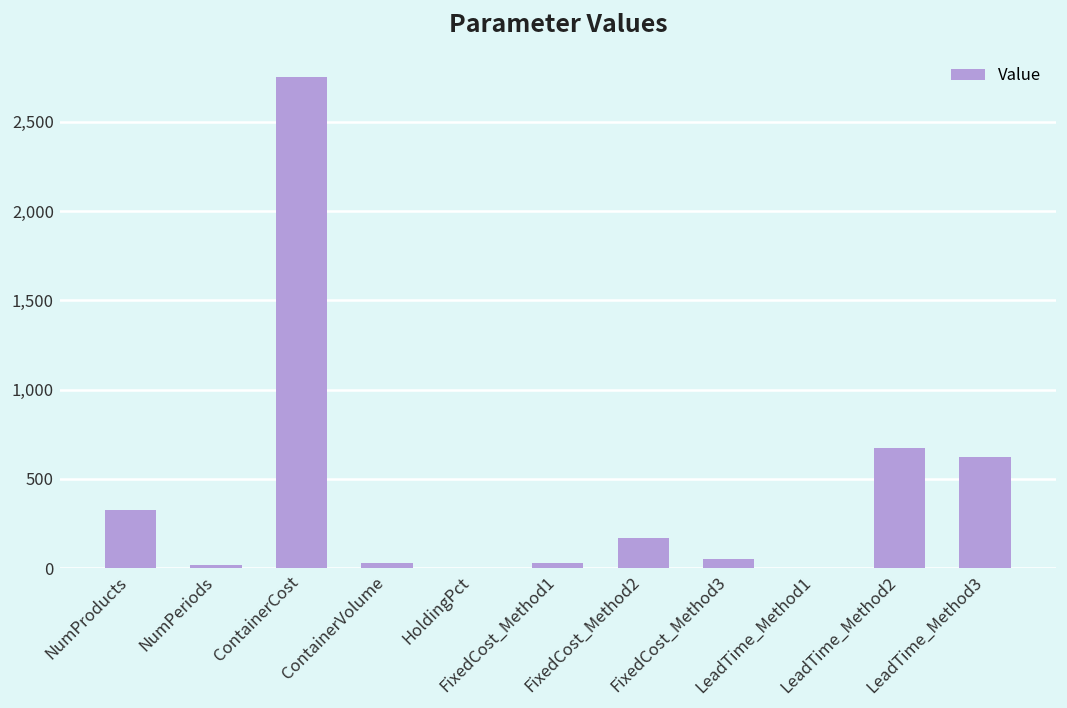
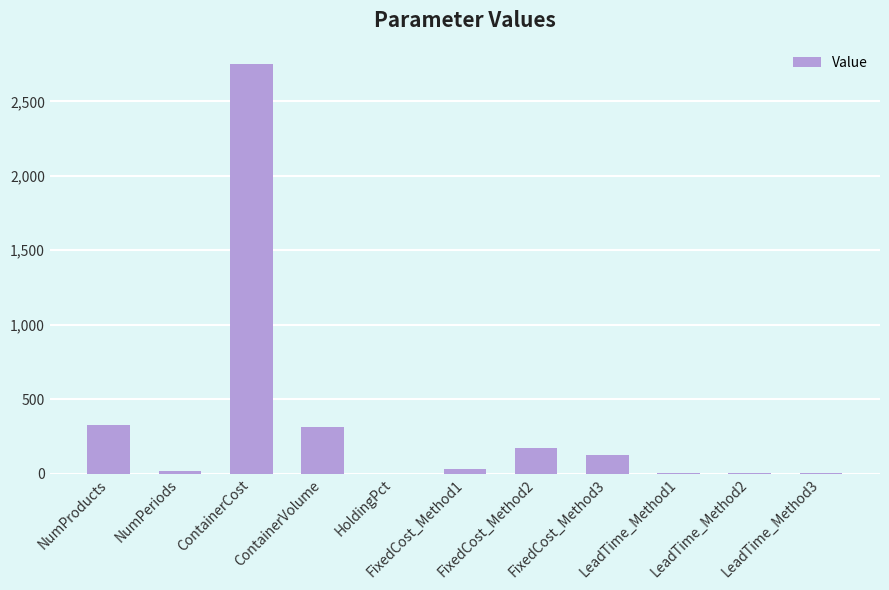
ContainerVolume: 30 -> 310
FixedCost_Method3: 50 -> 120
LeadTime_Method2: 670 -> 0
LeadTime_Method3: 620 -> 0
